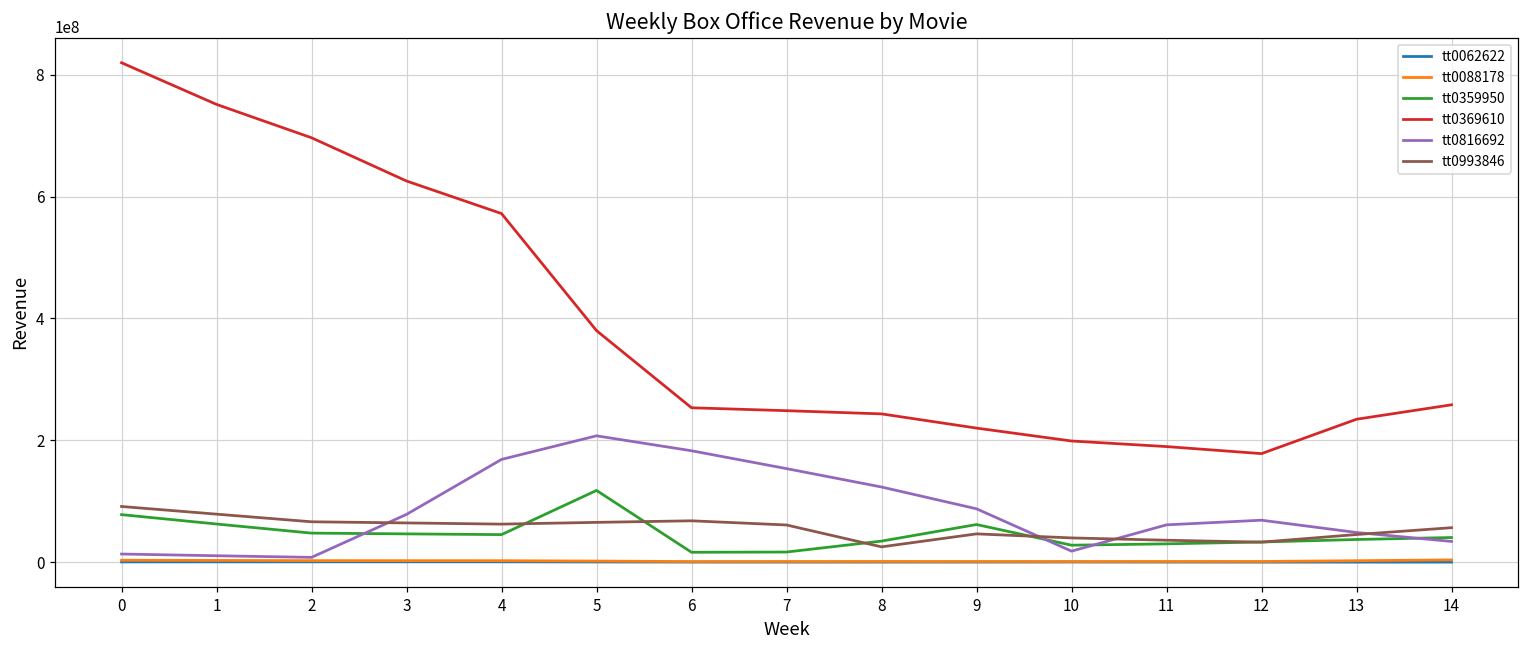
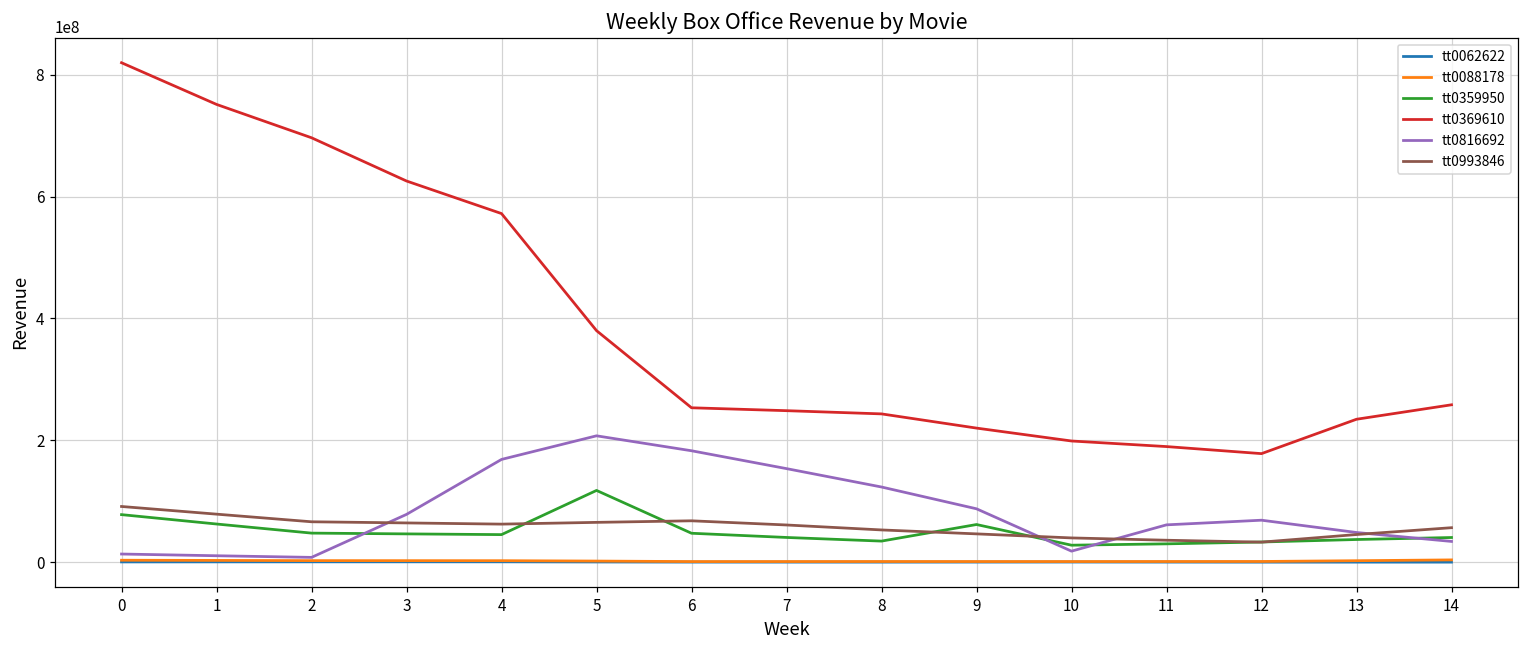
tt0359950, 6: 20000000 -> 50000000
tt0359950, 7: 20000000 -> 40000000
tt0993846, 8: 30000000 -> 50000000
